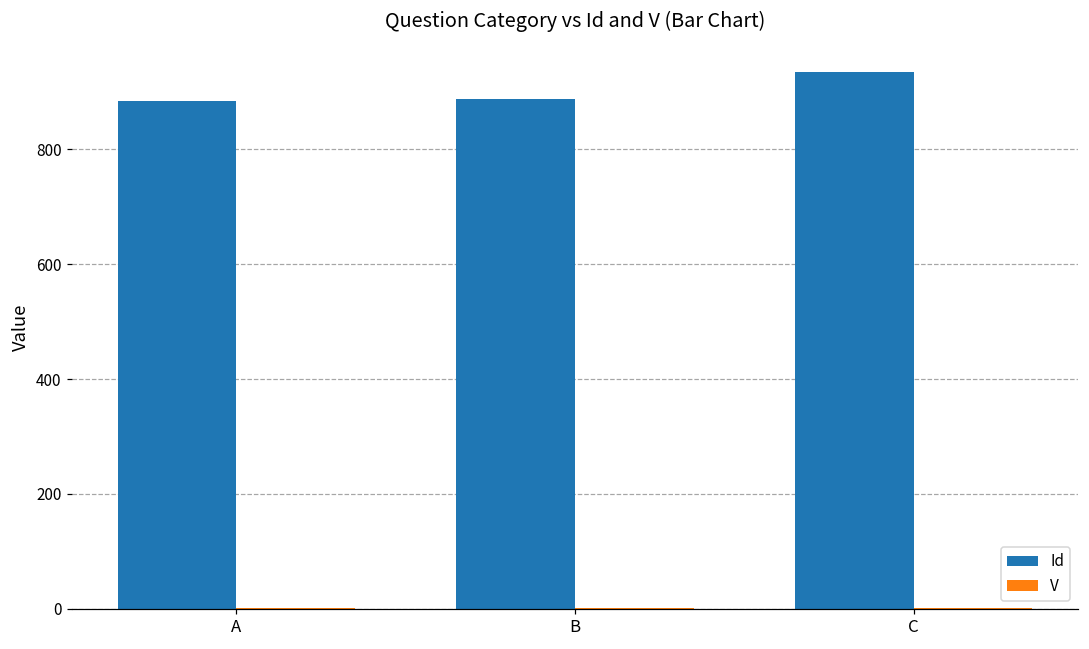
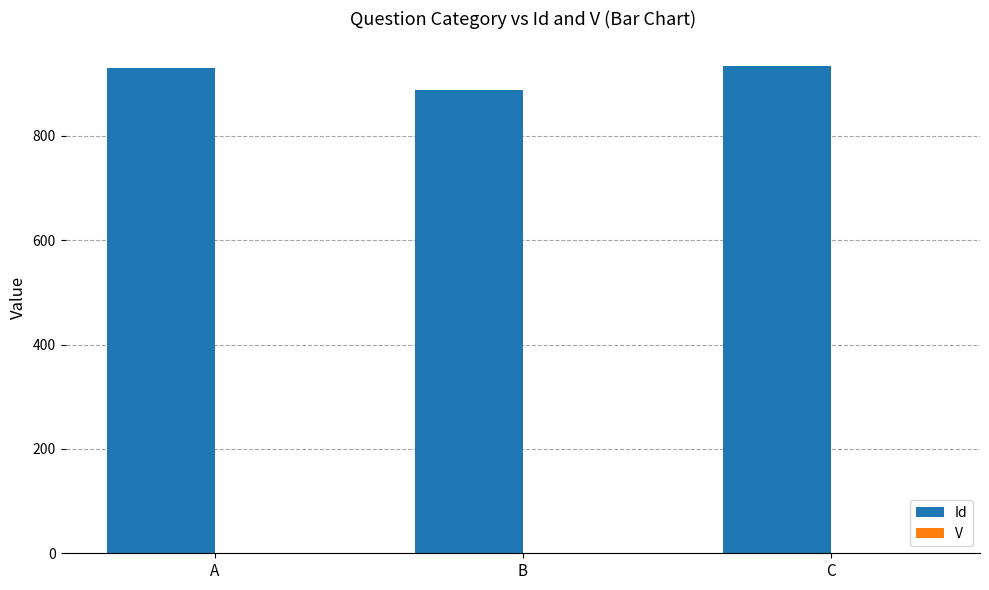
Id, A: 880 -> 930
